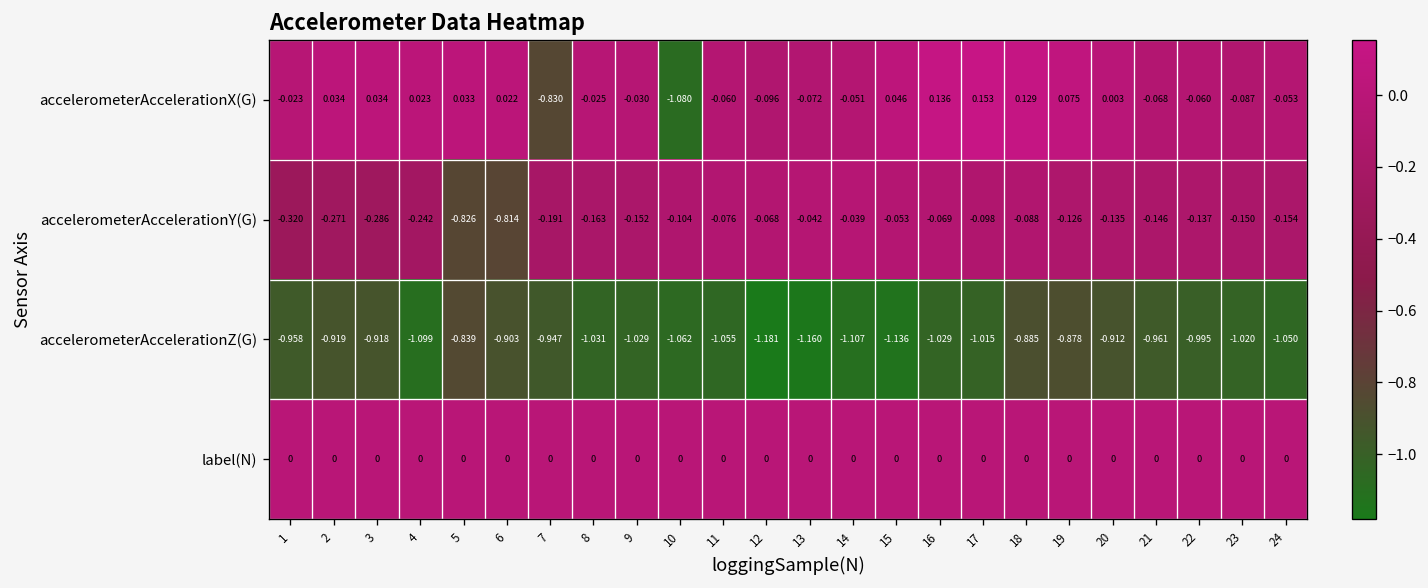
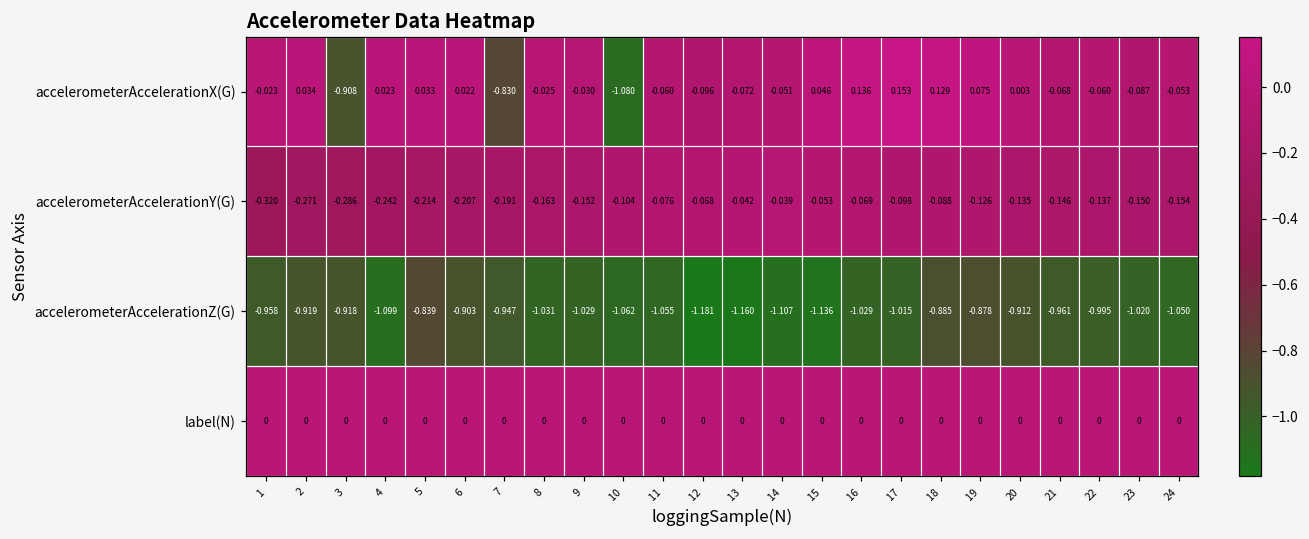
accelerometerAccelerationX(G), 3: 0.034 -> -0.908
accelerometerAccelerationY(G), 5: -0.826 -> -0.214
accelerometerAccelerationY(G), 6: -0.814 -> -0.207
